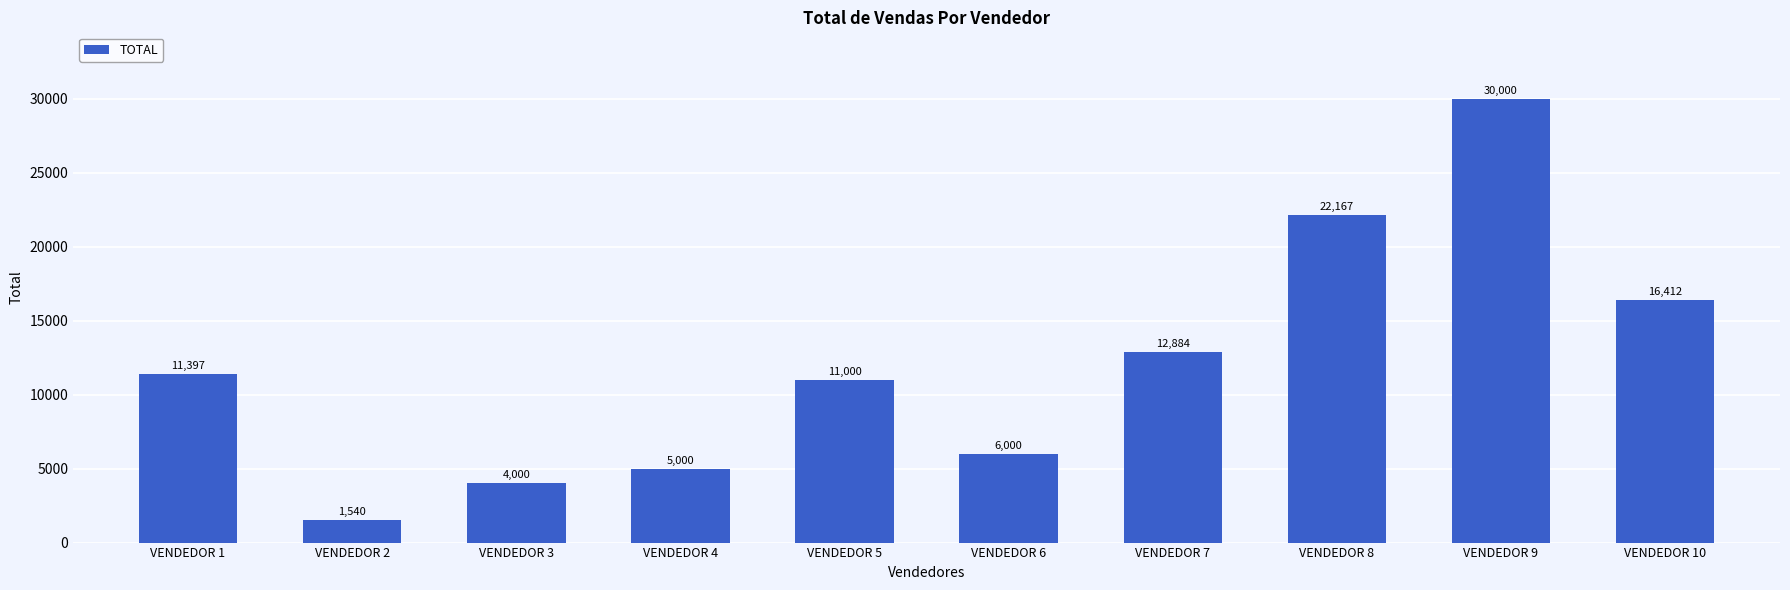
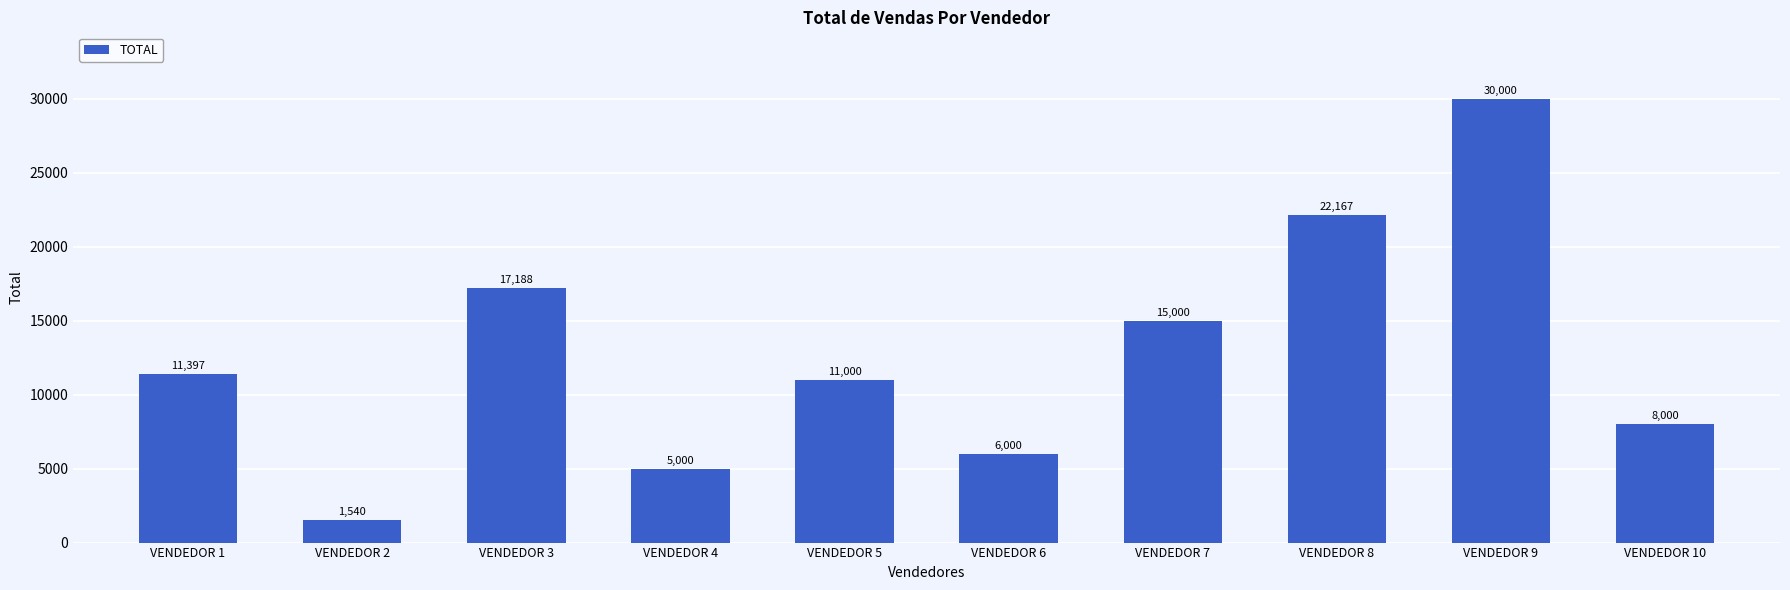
VENDEDOR 3: 4,000 -> 17,188
VENDEDOR 7: 12,884 -> 15,000
VENDEDOR 10: 16,412 -> 8,000
